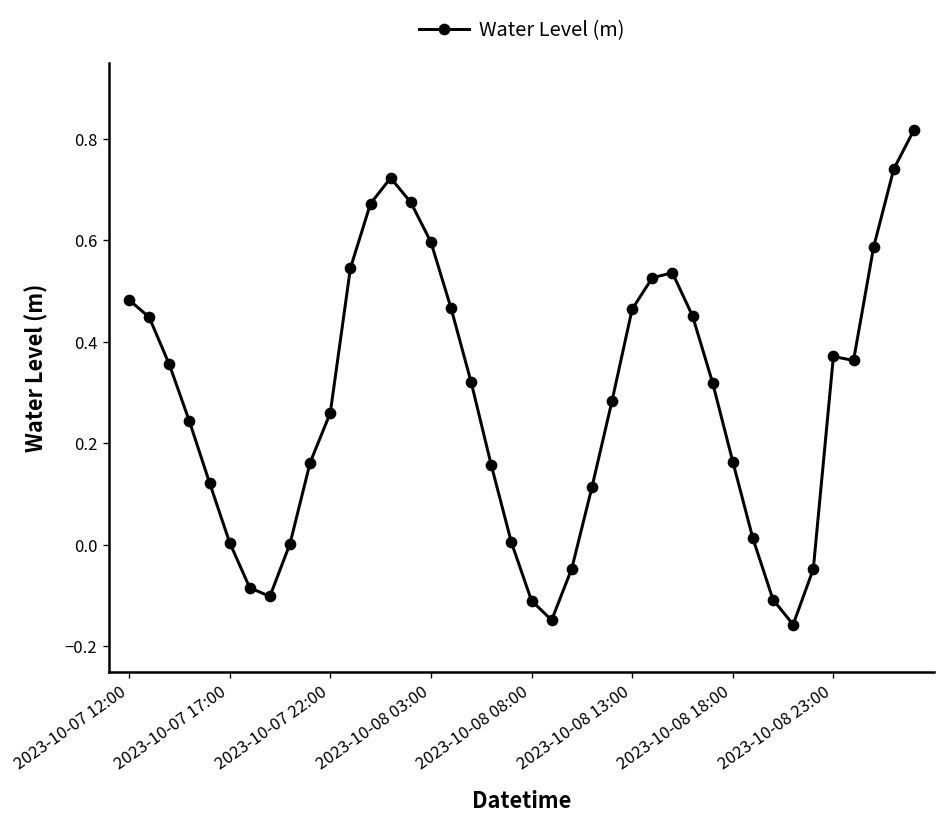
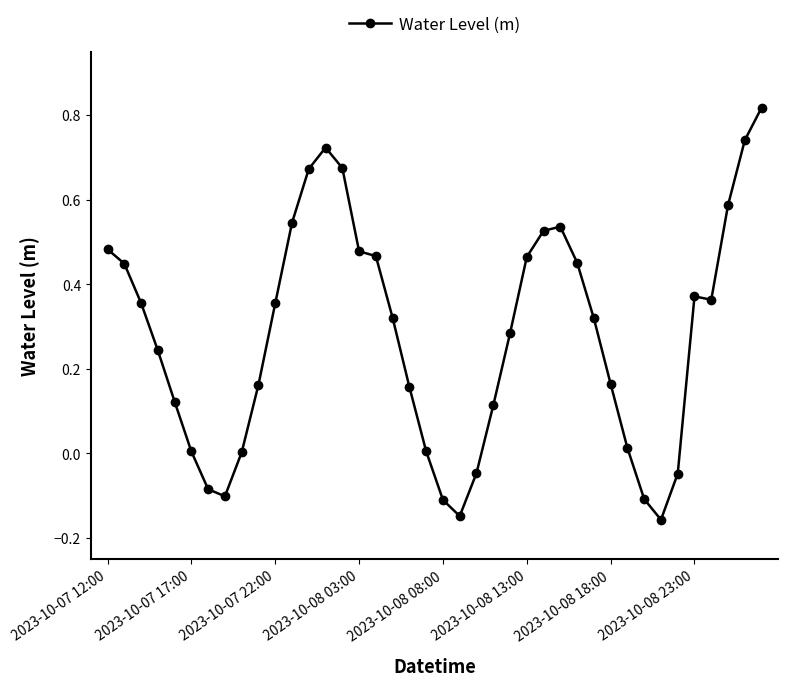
2023-10-07 22:00: 0.26 -> 0.35
2023-10-08 03:00: 0.60 -> 0.48
